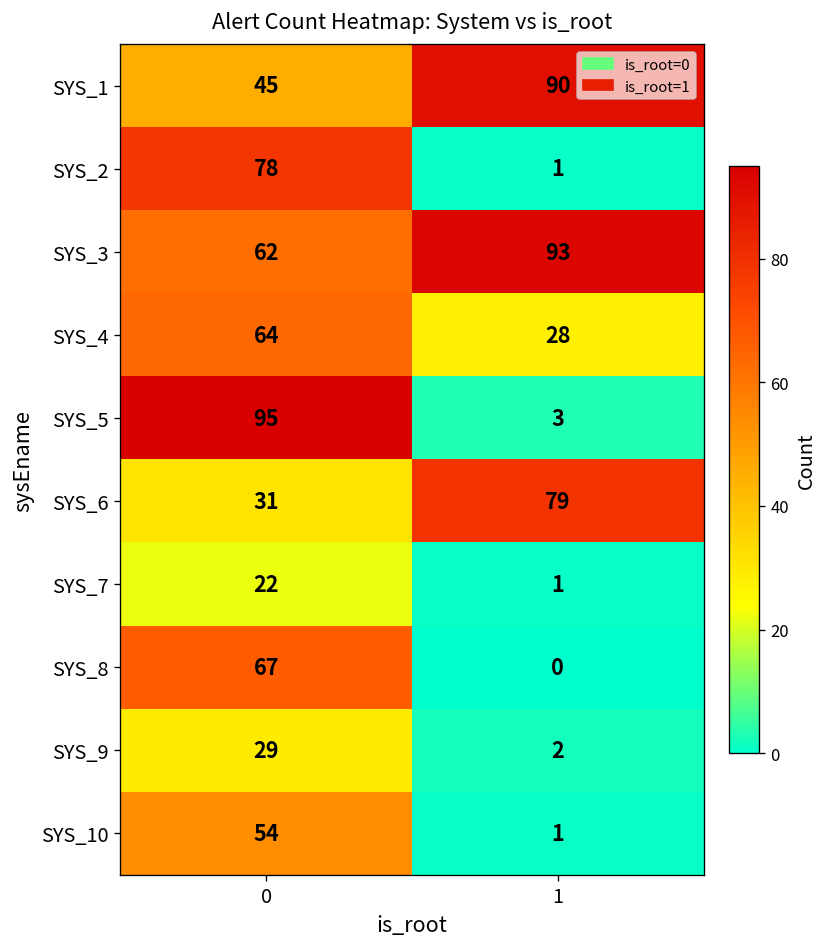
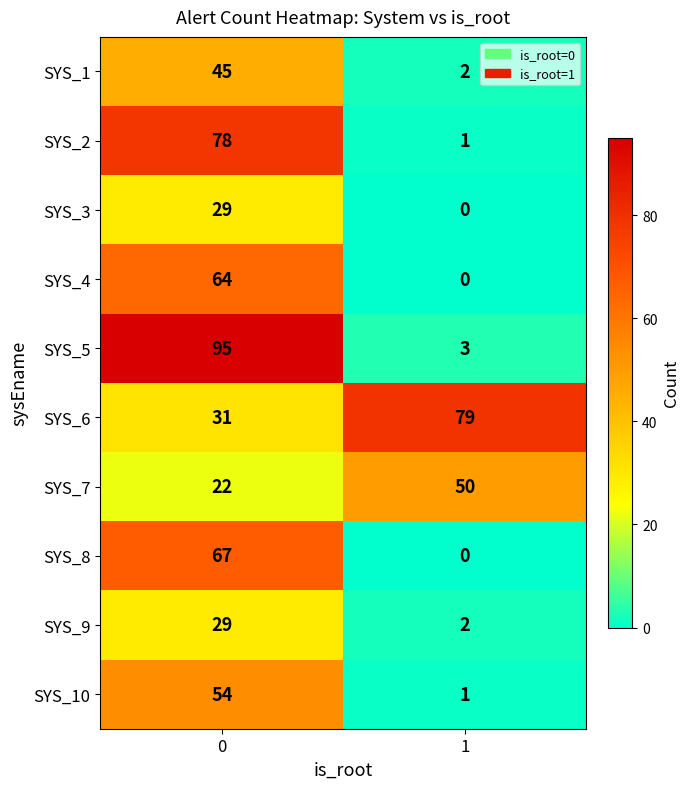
SYS_1, 1: 90 -> 2
SYS_3, 0: 62 -> 29
SYS_3, 1: 93 -> 0
SYS_4, 1: 28 -> 0
SYS_7, 1: 1 -> 50
